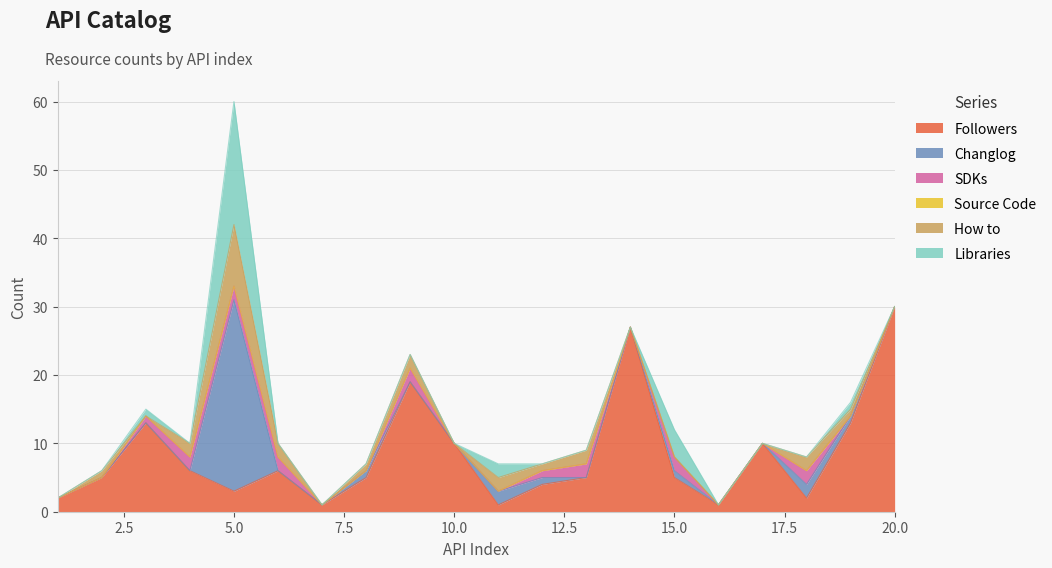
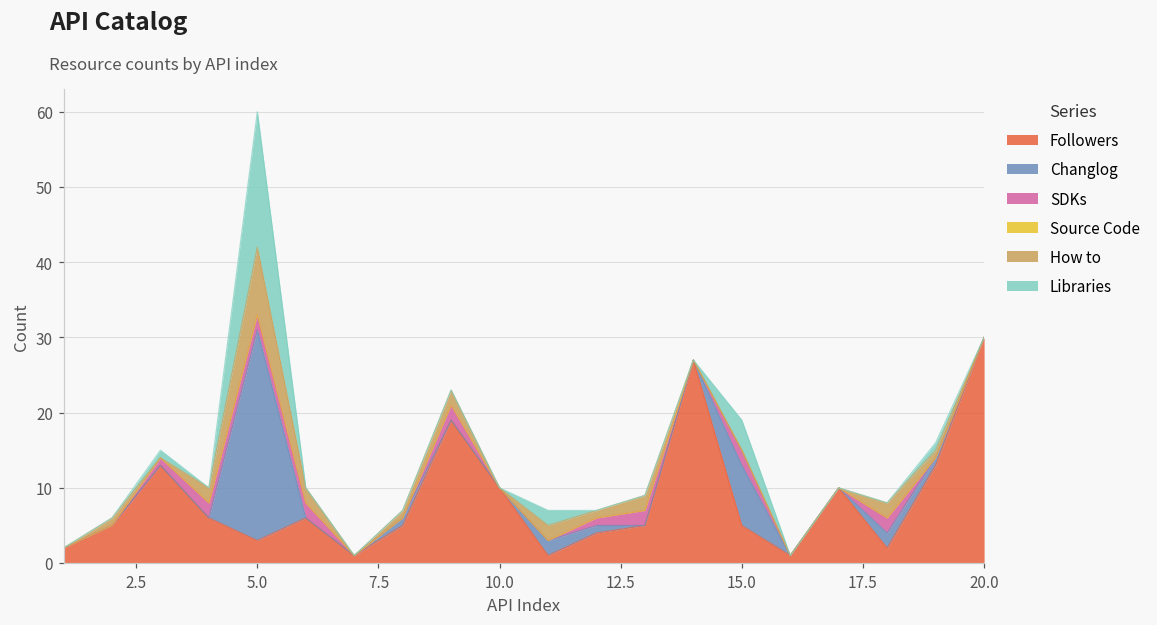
Changlog, 15.0: 1 -> 8
